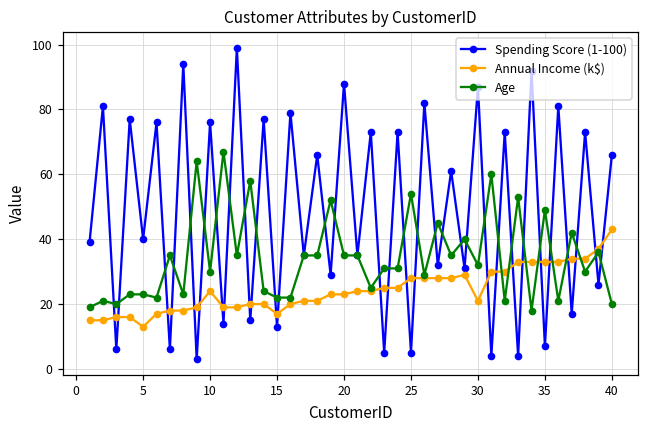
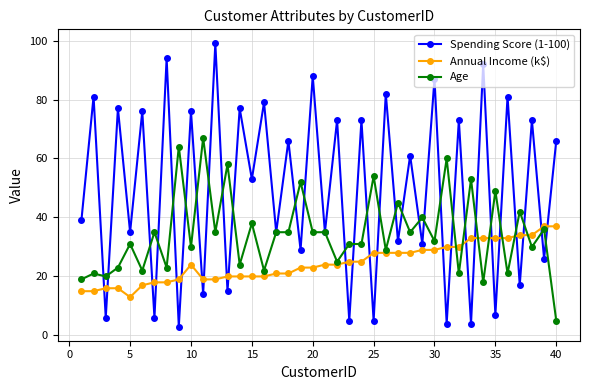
Spending Score (1-100), 5: 40 -> 35
Age, 5: 23 -> 31
Spending Score (1-100), 15: 13 -> 53
Annual Income (k$), 15: 17 -> 20
Age, 15: 22 -> 38
Annual Income (k$), 30: 21 -> 29
Annual Income (k$), 40: 43 -> 37
Age, 40: 20 -> 5
